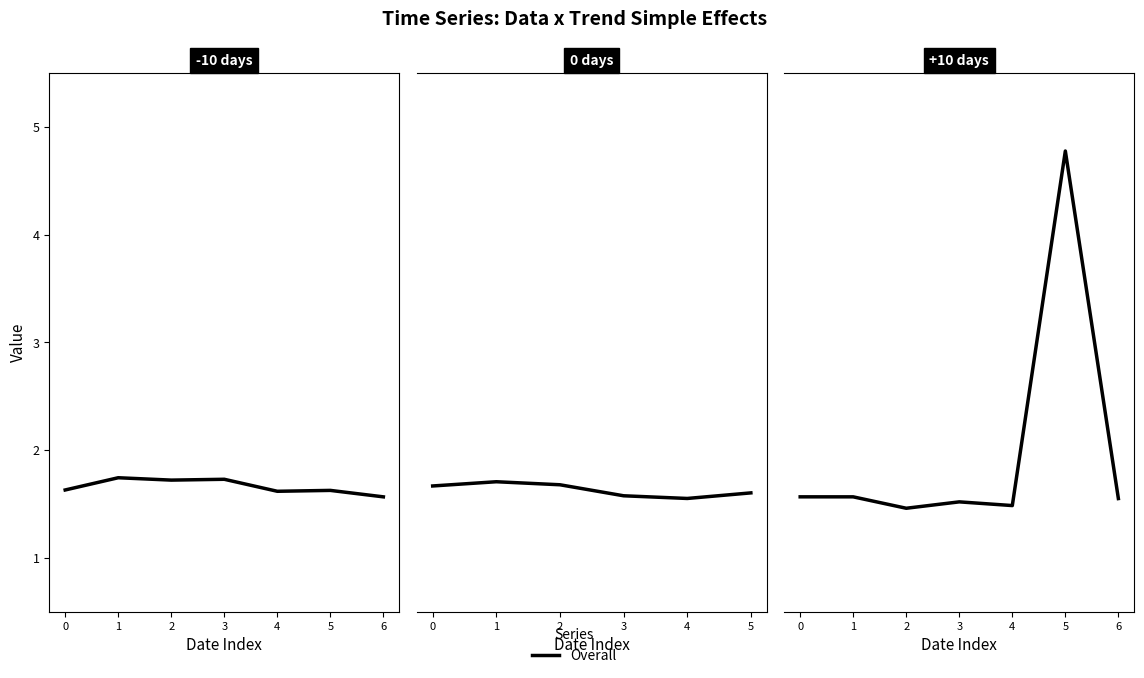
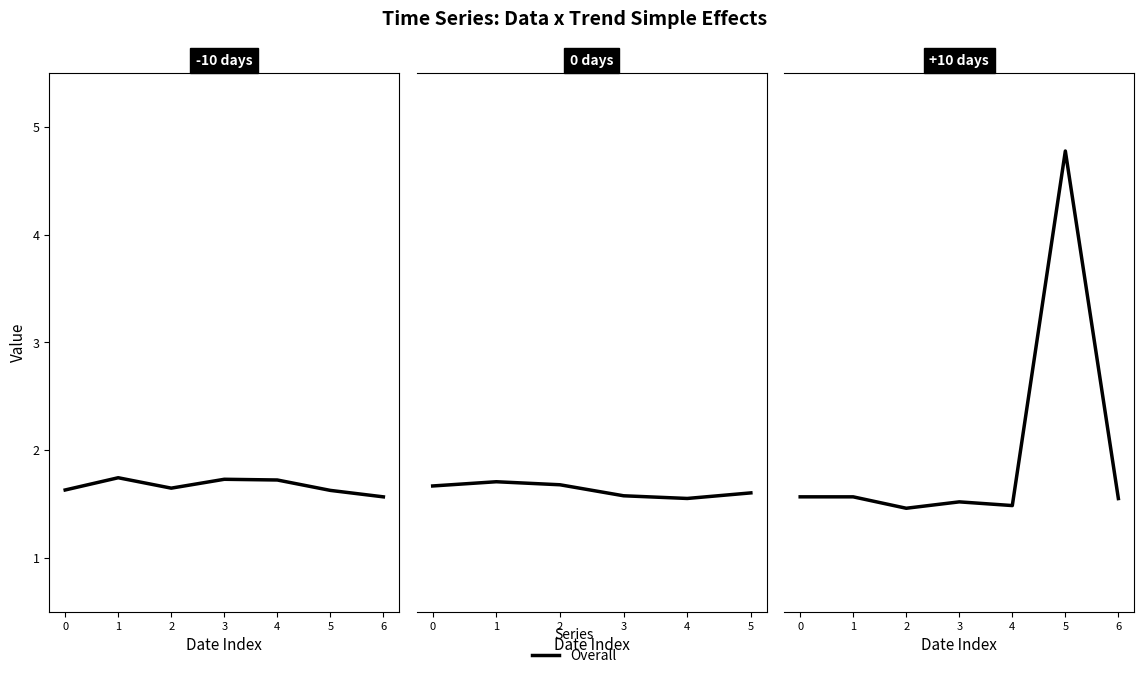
-10 days, 2: 1.72 -> 1.65
-10 days, 4: 1.62 -> 1.72
